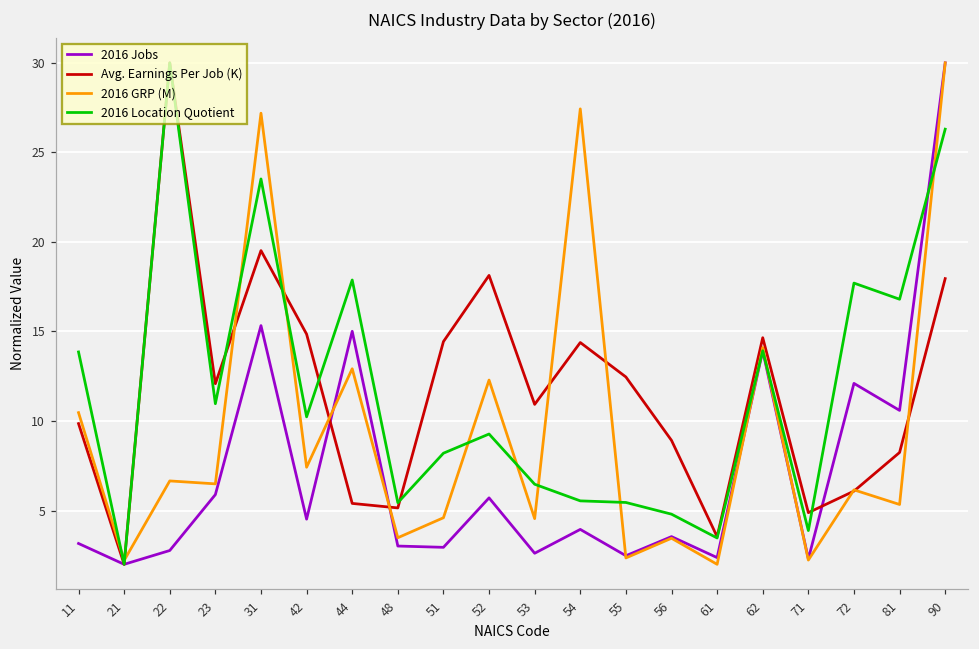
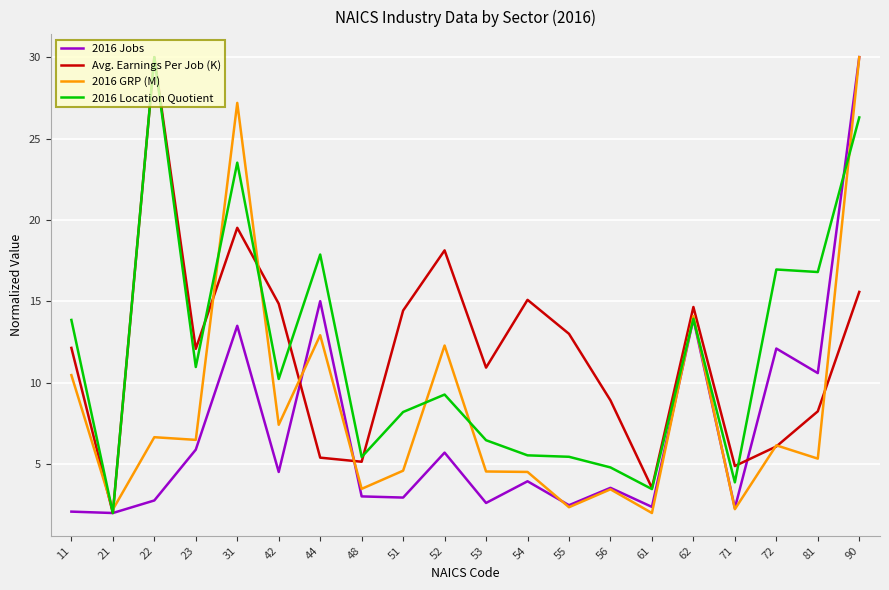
2016 Jobs, 11: 3.2 -> 2.1
Avg. Earnings Per Job (K), 11: 9.9 -> 12.1
2016 Jobs, 31: 15.3 -> 13.5
Avg. Earnings Per Job (K), 54: 14.4 -> 15.1
2016 GRP (M), 54: 27.4 -> 4.5
Avg. Earnings Per Job (K), 55: 12.5 -> 13.0
2016 Location Quotient, 72: 17.7 -> 17.0
Avg. Earnings Per Job (K), 90: 18.0 -> 15.6
